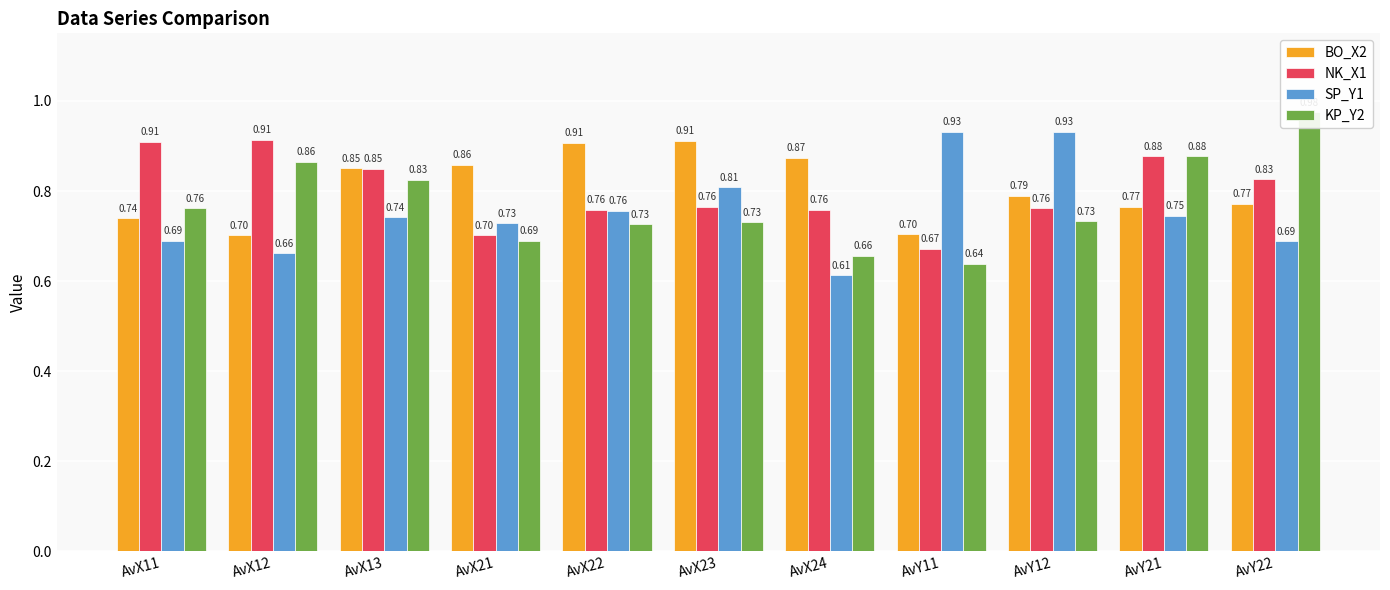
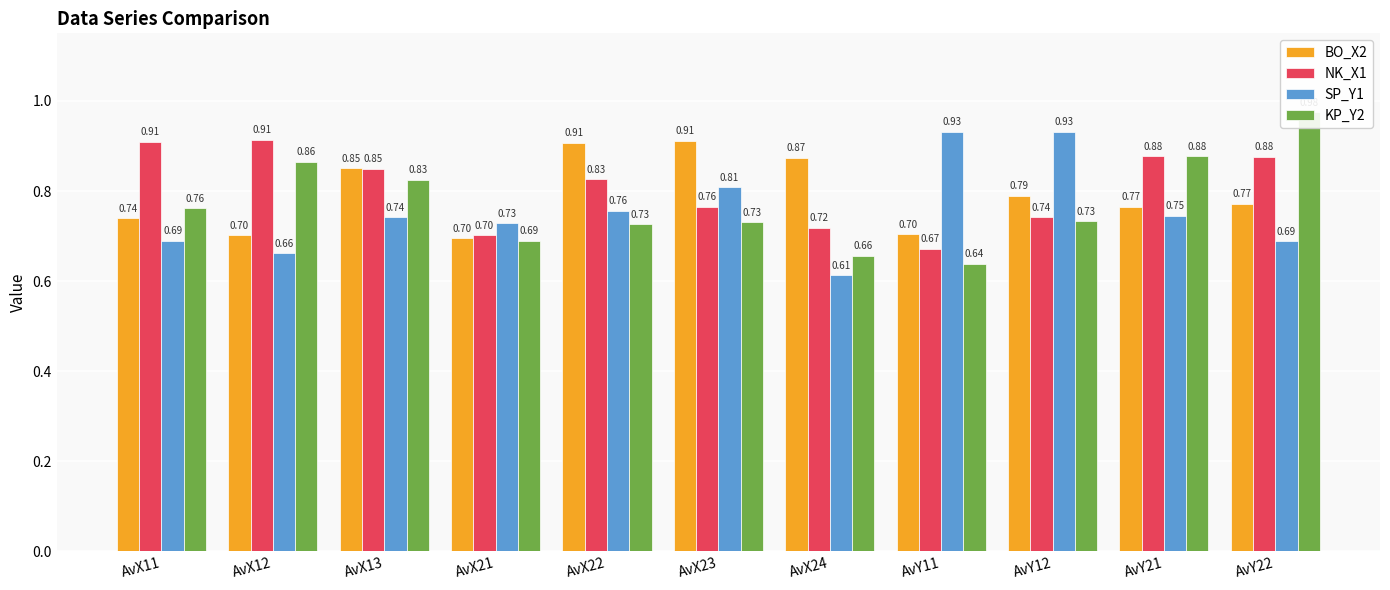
BO_X2, AvX21: 0.86 -> 0.70
NK_X1, AvX22: 0.76 -> 0.83
NK_X1, AvX24: 0.76 -> 0.72
NK_X1, AvY12: 0.76 -> 0.74
NK_X1, AvY22: 0.83 -> 0.88
